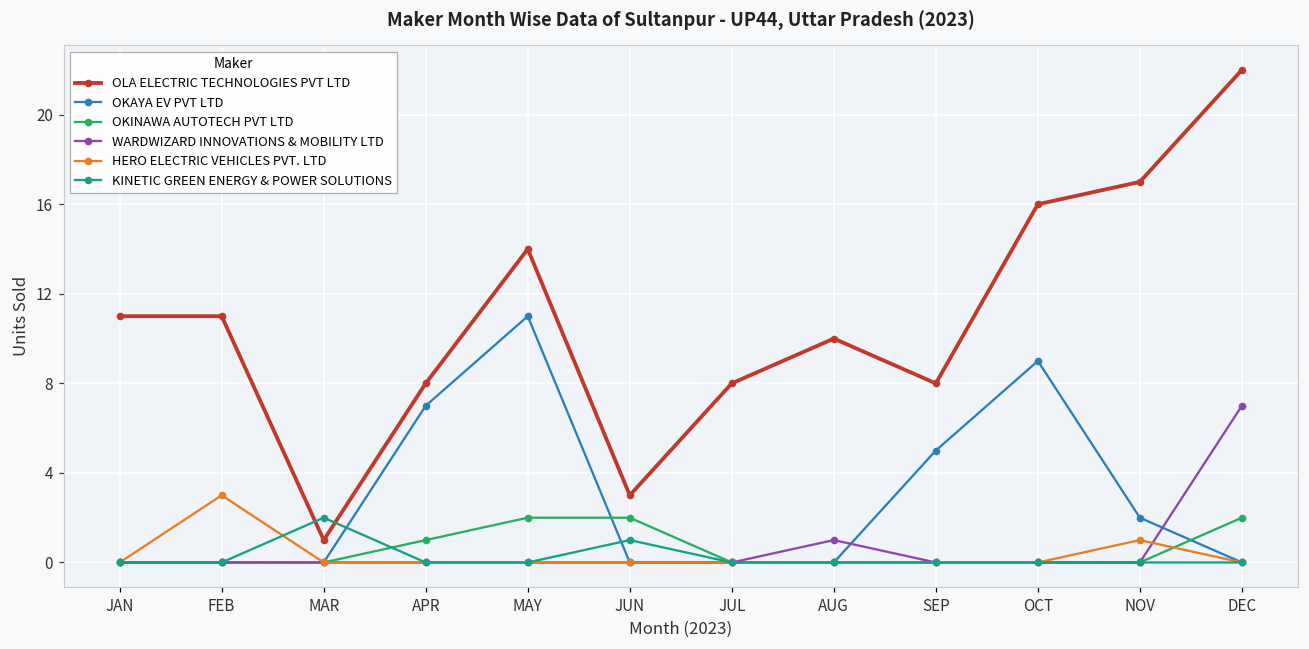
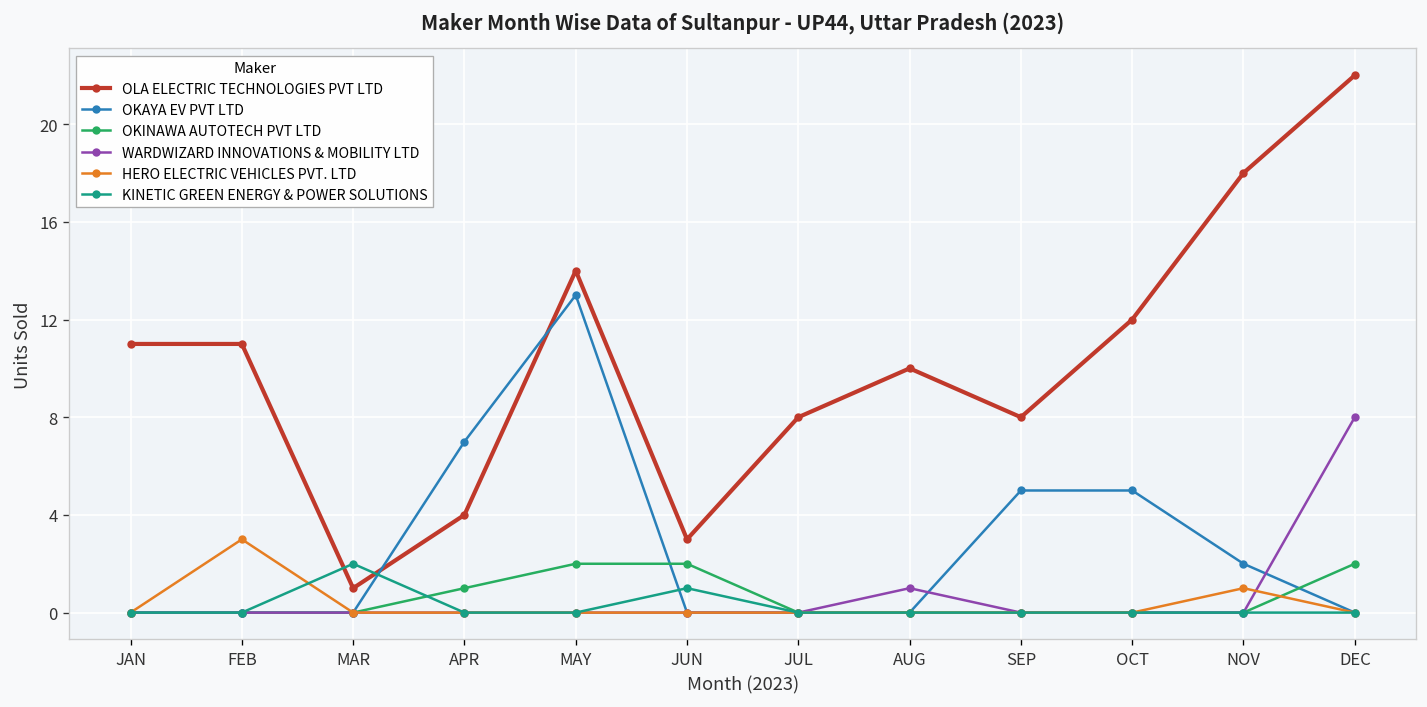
OLA ELECTRIC TECHNOLOGIES PVT LTD, APR: 8 -> 4
OKAYA EV PVT LTD, MAY: 11 -> 13
OLA ELECTRIC TECHNOLOGIES PVT LTD, OCT: 16 -> 12
OKAYA EV PVT LTD, OCT: 9 -> 5
OLA ELECTRIC TECHNOLOGIES PVT LTD, NOV: 17 -> 18
WARDWIZARD INNOVATIONS & MOBILITY LTD, DEC: 7 -> 8
